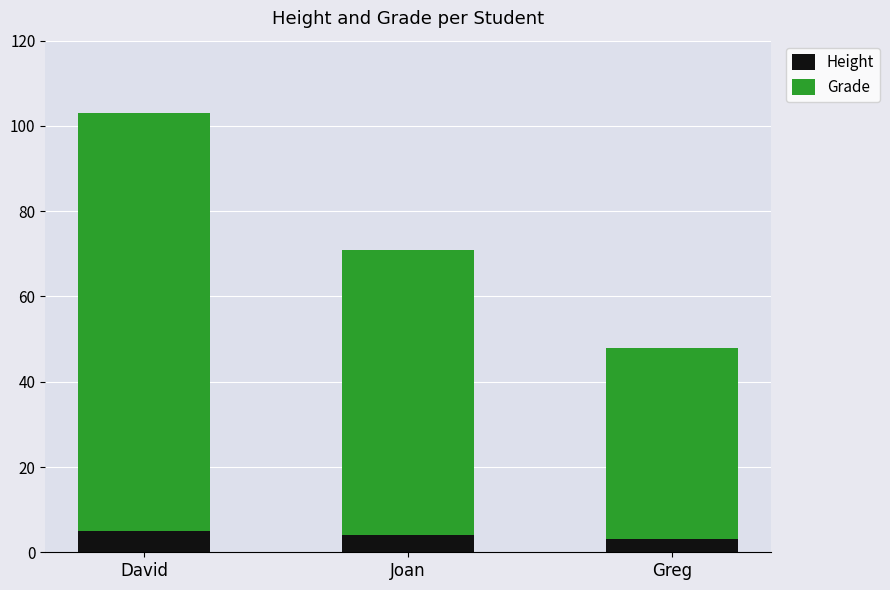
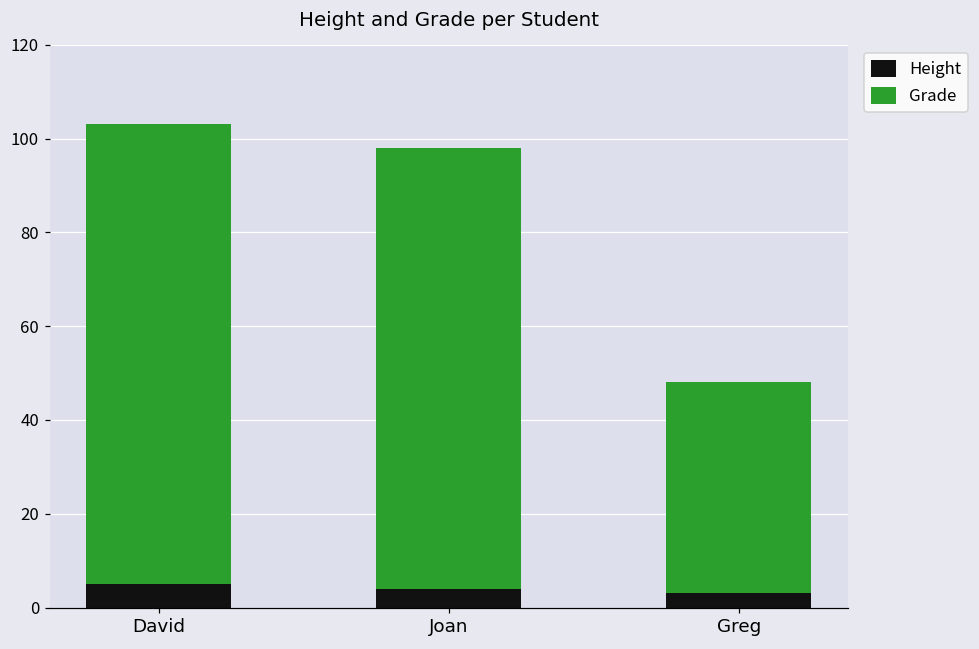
Grade, Joan: 67 -> 94
